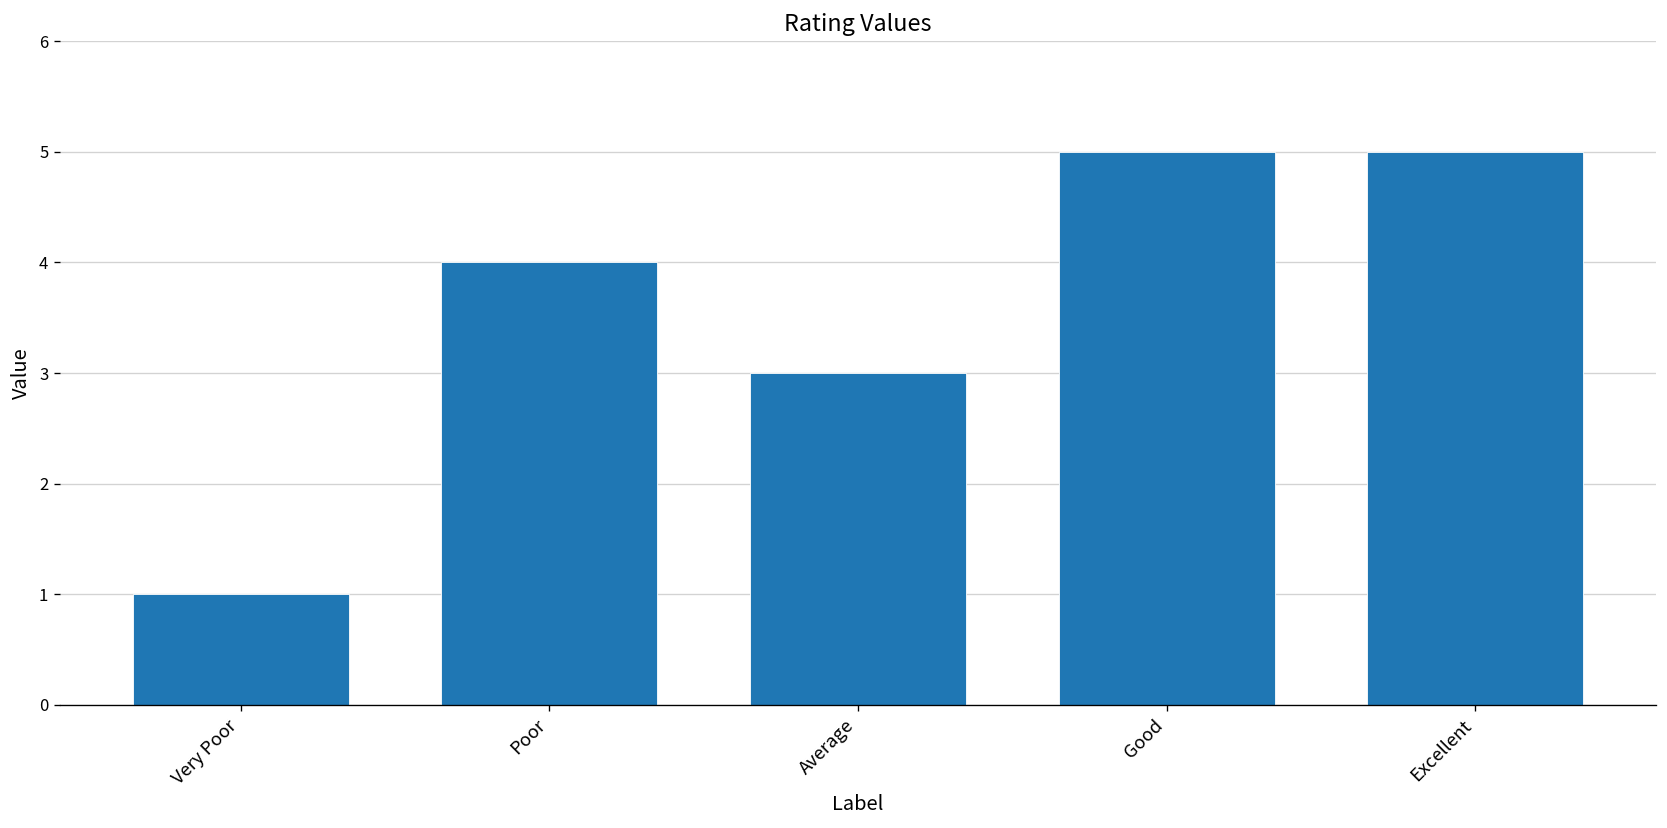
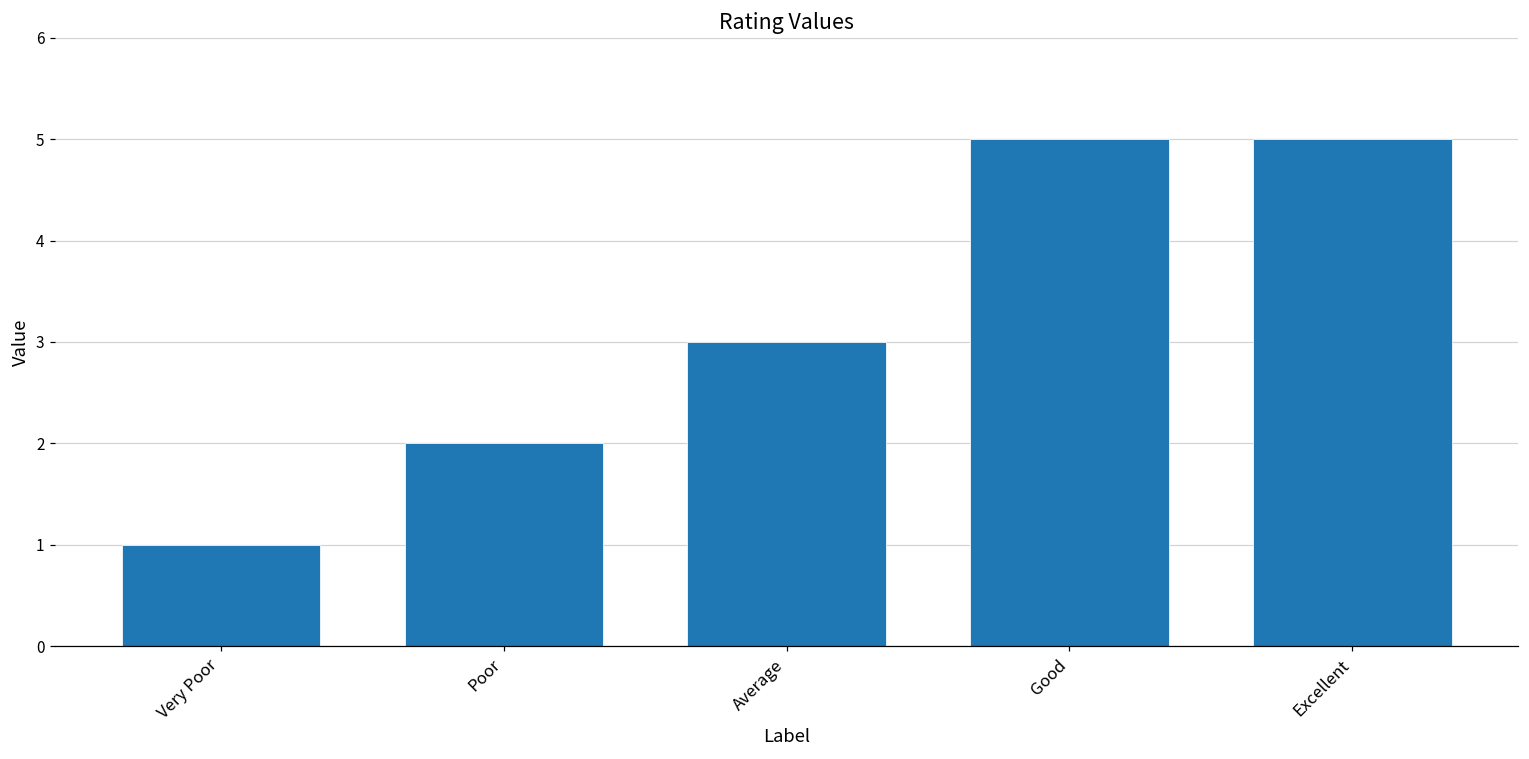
Poor: 4 -> 2
